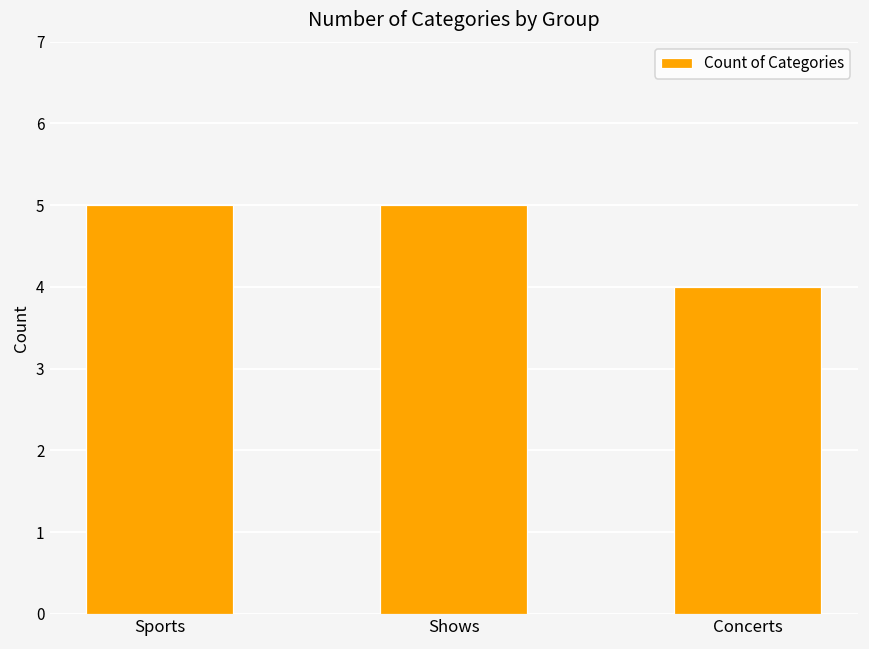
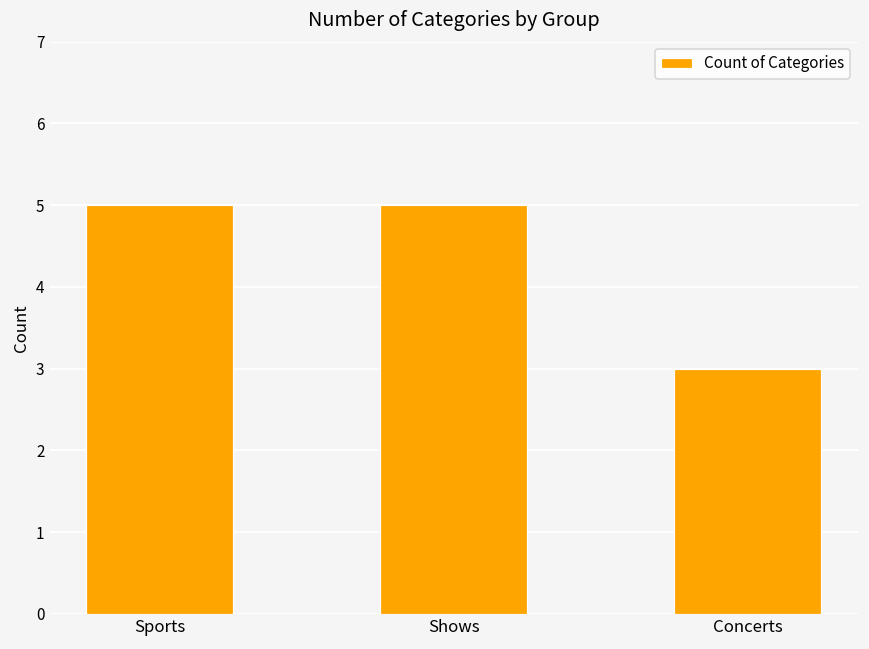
Concerts: 4 -> 3
